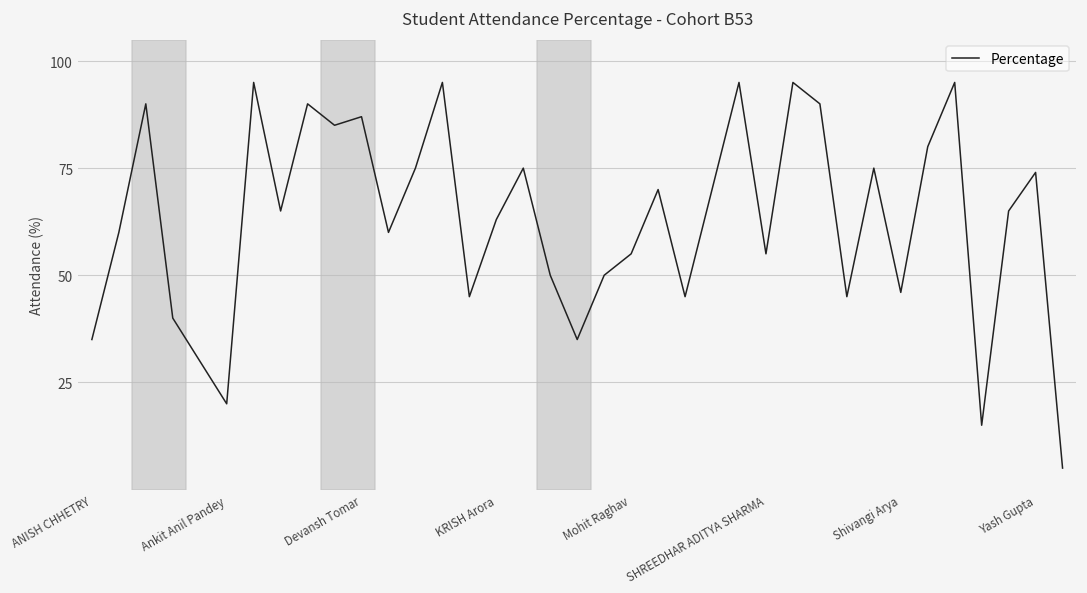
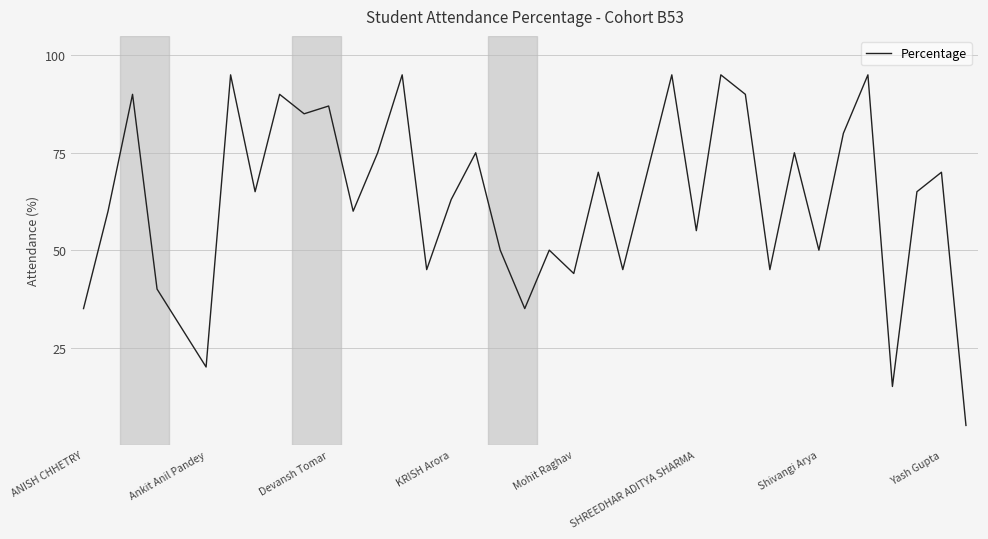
Mohit Raghav: 55 -> 44
Shivangi Arya: 46 -> 50
Yash Gupta: 74 -> 70
